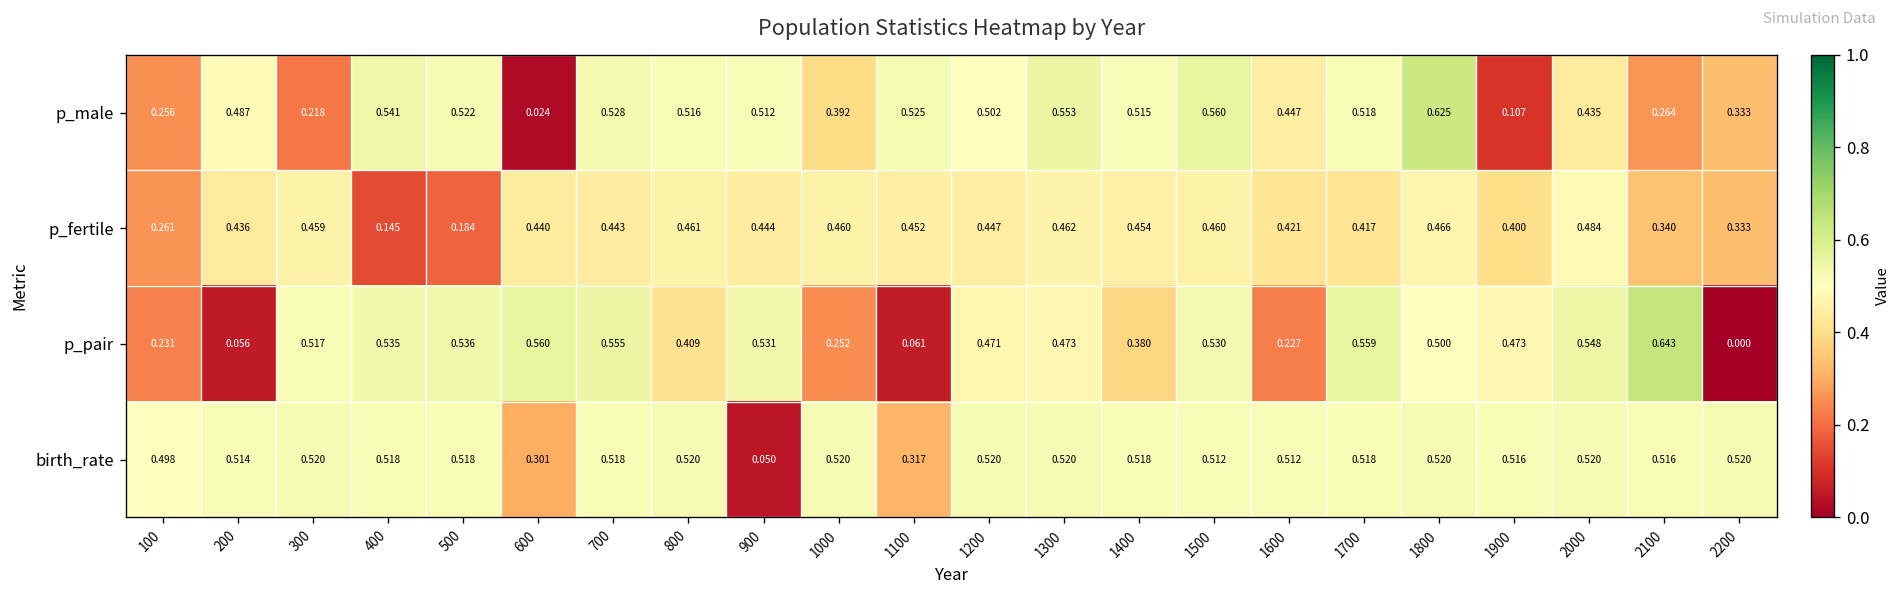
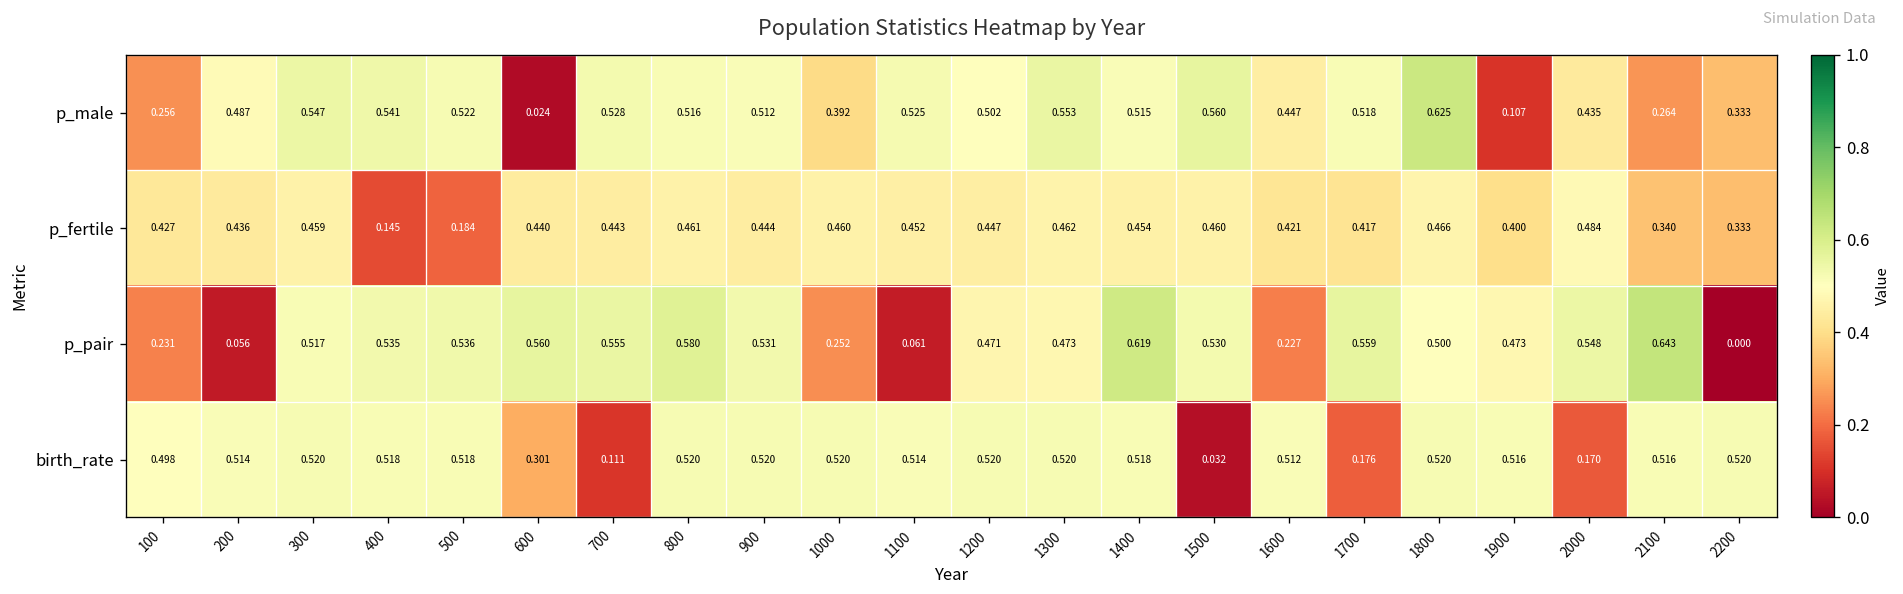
p_male, 300: 0.218 -> 0.547
p_fertile, 100: 0.261 -> 0.427
p_pair, 800: 0.409 -> 0.580
p_pair, 1400: 0.380 -> 0.619
birth_rate, 700: 0.518 -> 0.111
birth_rate, 900: 0.050 -> 0.520
birth_rate, 1100: 0.317 -> 0.514
birth_rate, 1500: 0.512 -> 0.032
birth_rate, 1700: 0.518 -> 0.176
birth_rate, 2000: 0.520 -> 0.170
